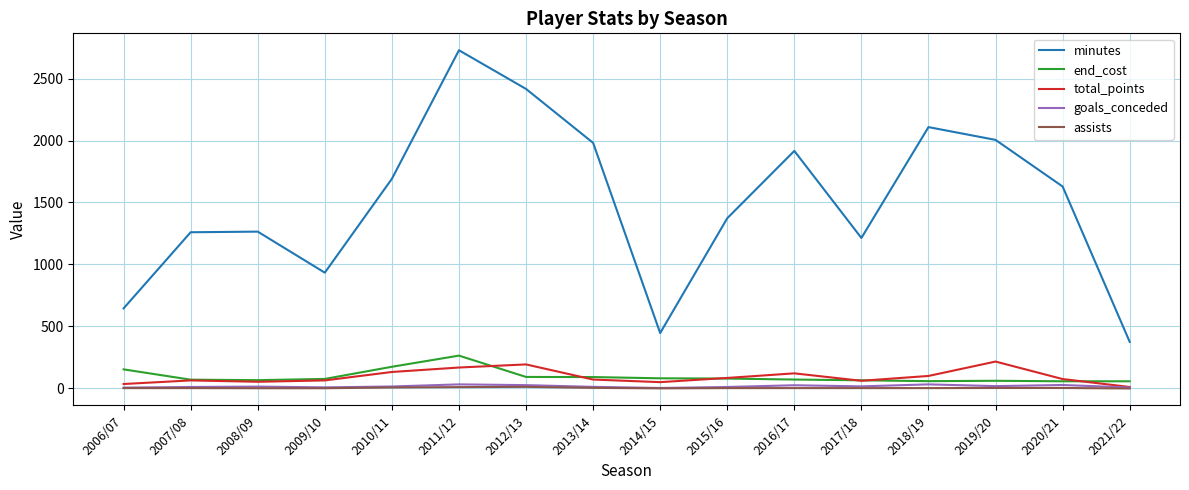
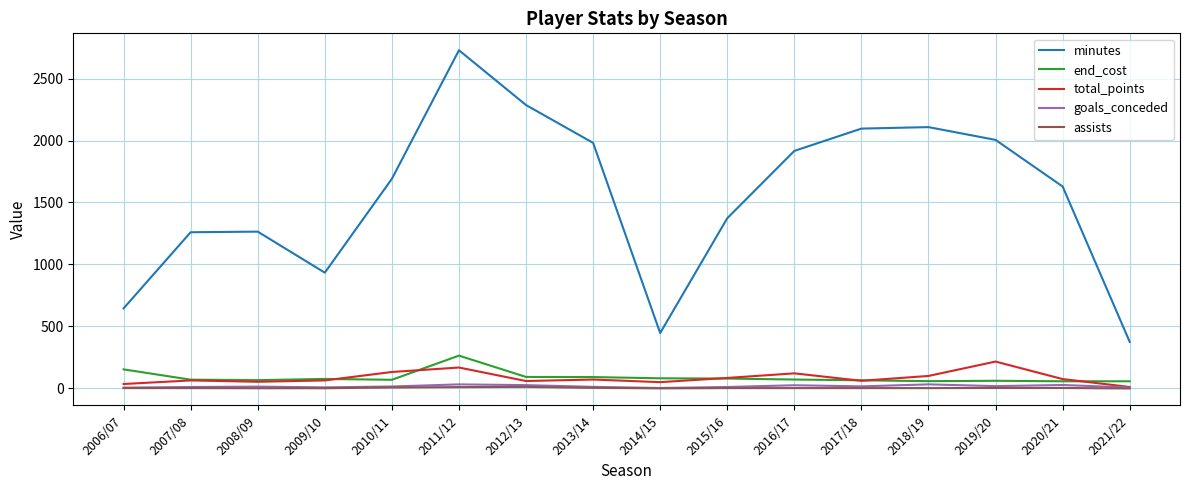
end_cost, 2010/11: 180 -> 70
minutes, 2012/13: 2420 -> 2290
total_points, 2012/13: 190 -> 60
minutes, 2017/18: 1210 -> 2100
